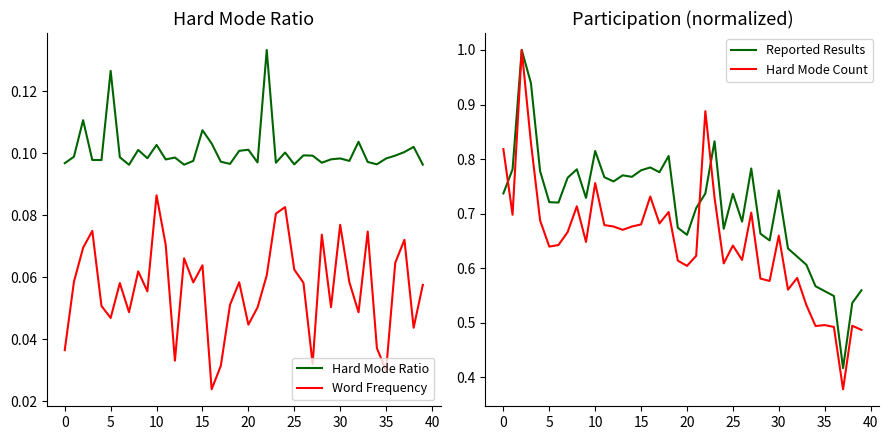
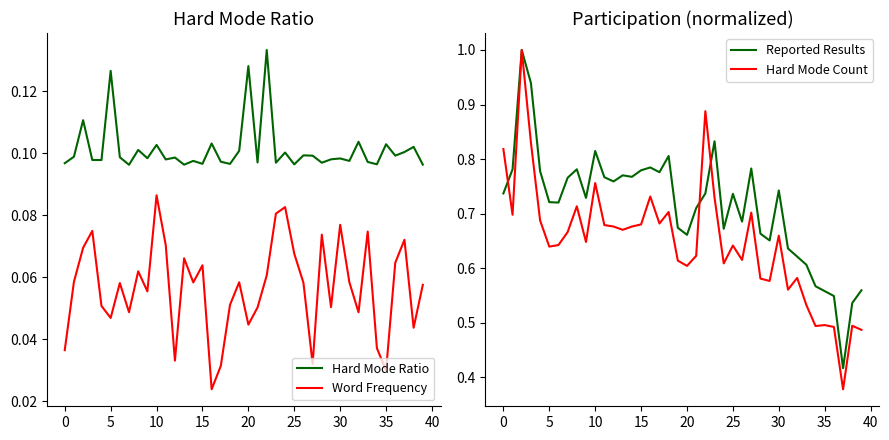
Hard Mode Ratio, Hard Mode Ratio, 15: 0.107 -> 0.097
Hard Mode Ratio, Hard Mode Ratio, 20: 0.101 -> 0.128
Hard Mode Ratio, Word Frequency, 25: 0.063 -> 0.068
Hard Mode Ratio, Hard Mode Ratio, 35: 0.098 -> 0.103
